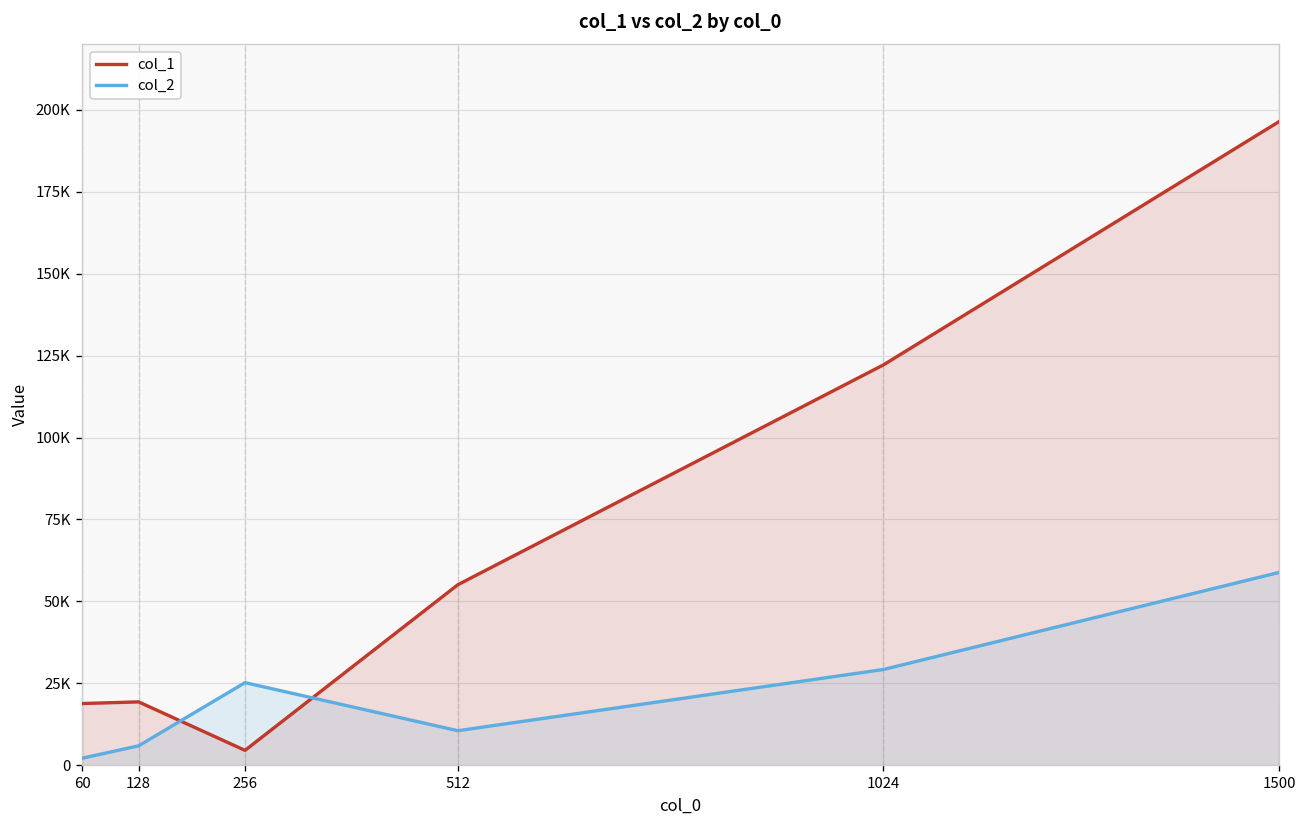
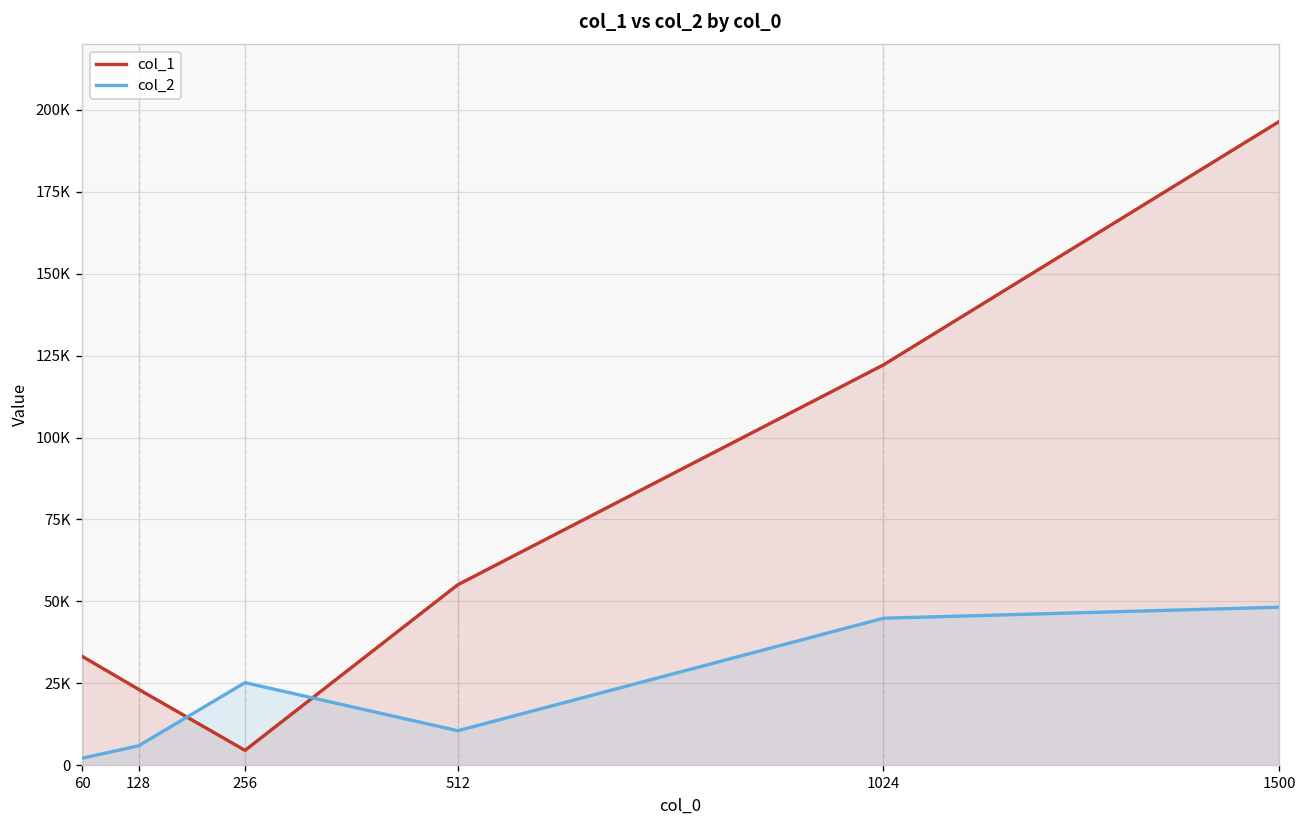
col_1, 60: 19000 -> 33000
col_1, 128: 19000 -> 23000
col_2, 1024: 29000 -> 45000
col_2, 1500: 59000 -> 48000
